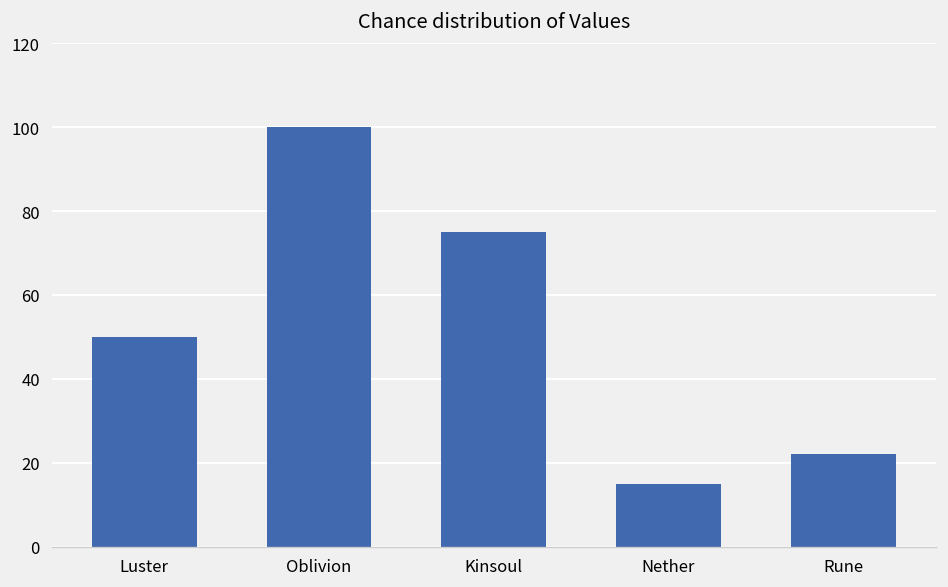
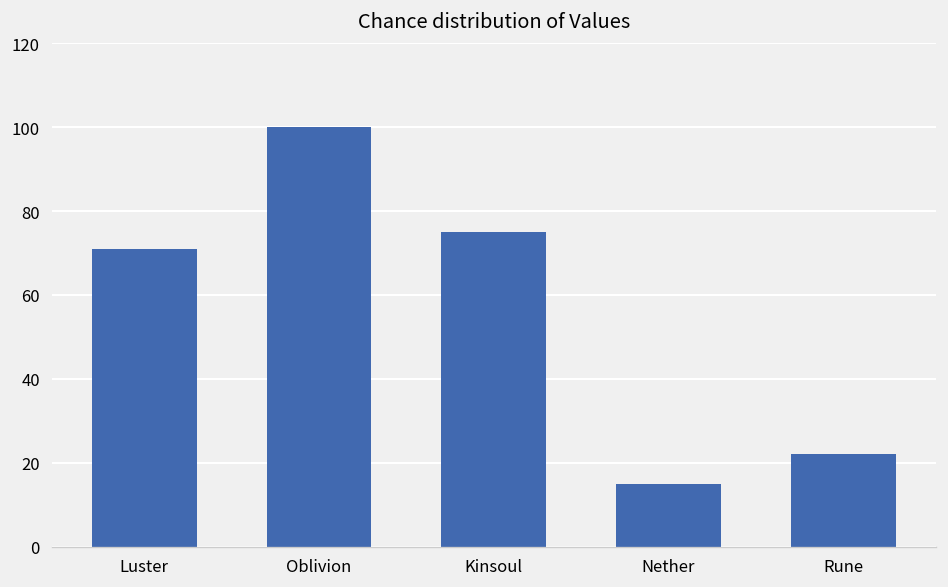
Luster: 50 -> 71
